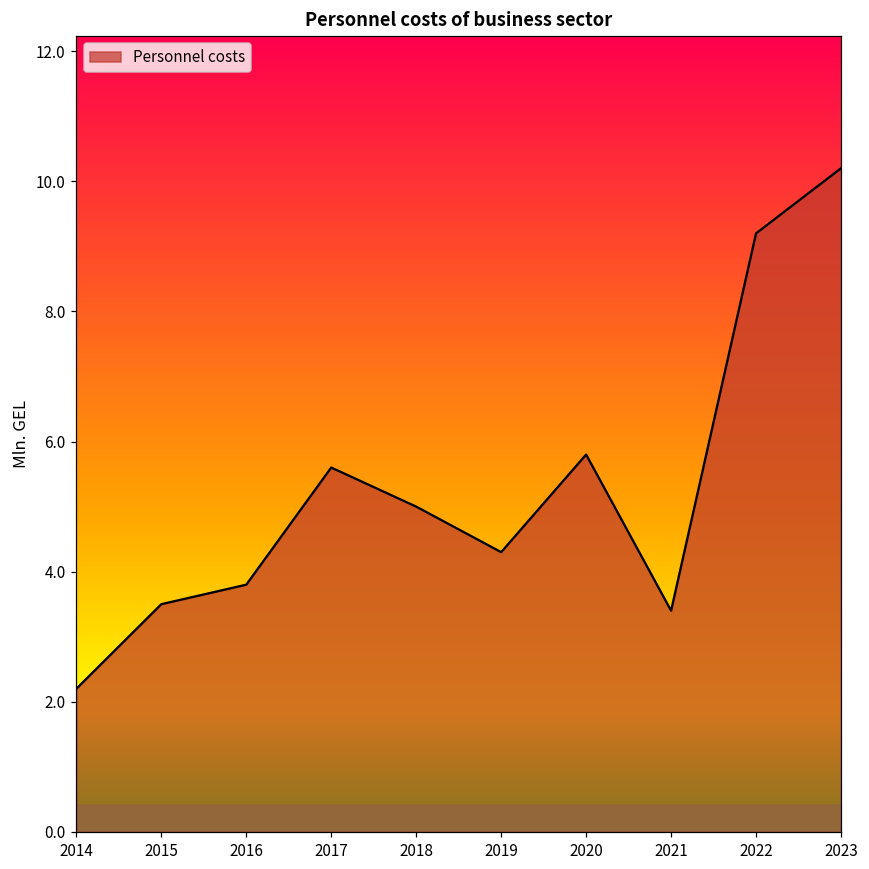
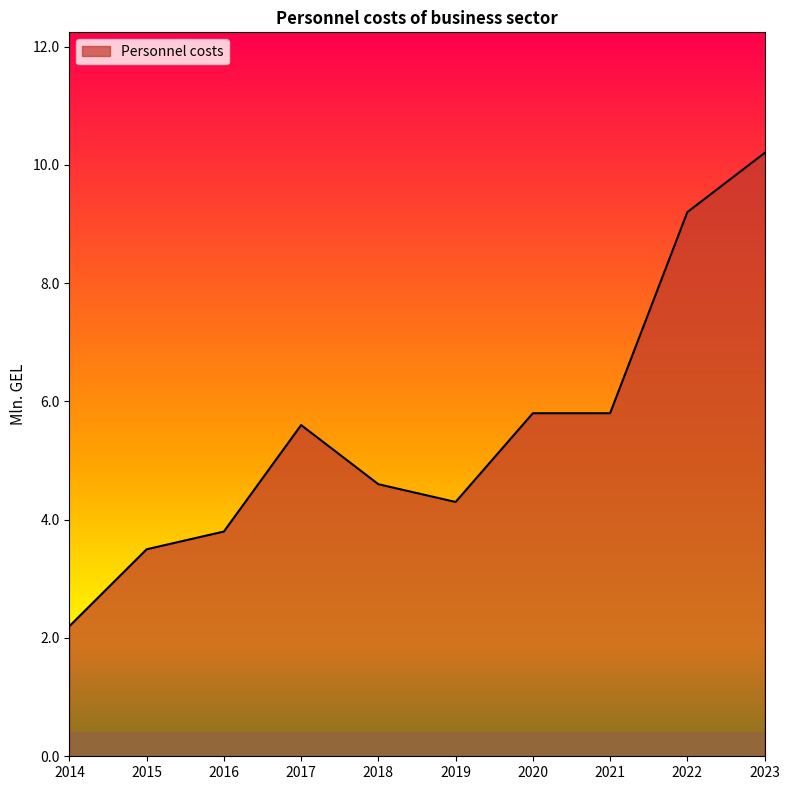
2018: 5.0 -> 4.6
2021: 3.4 -> 5.8
